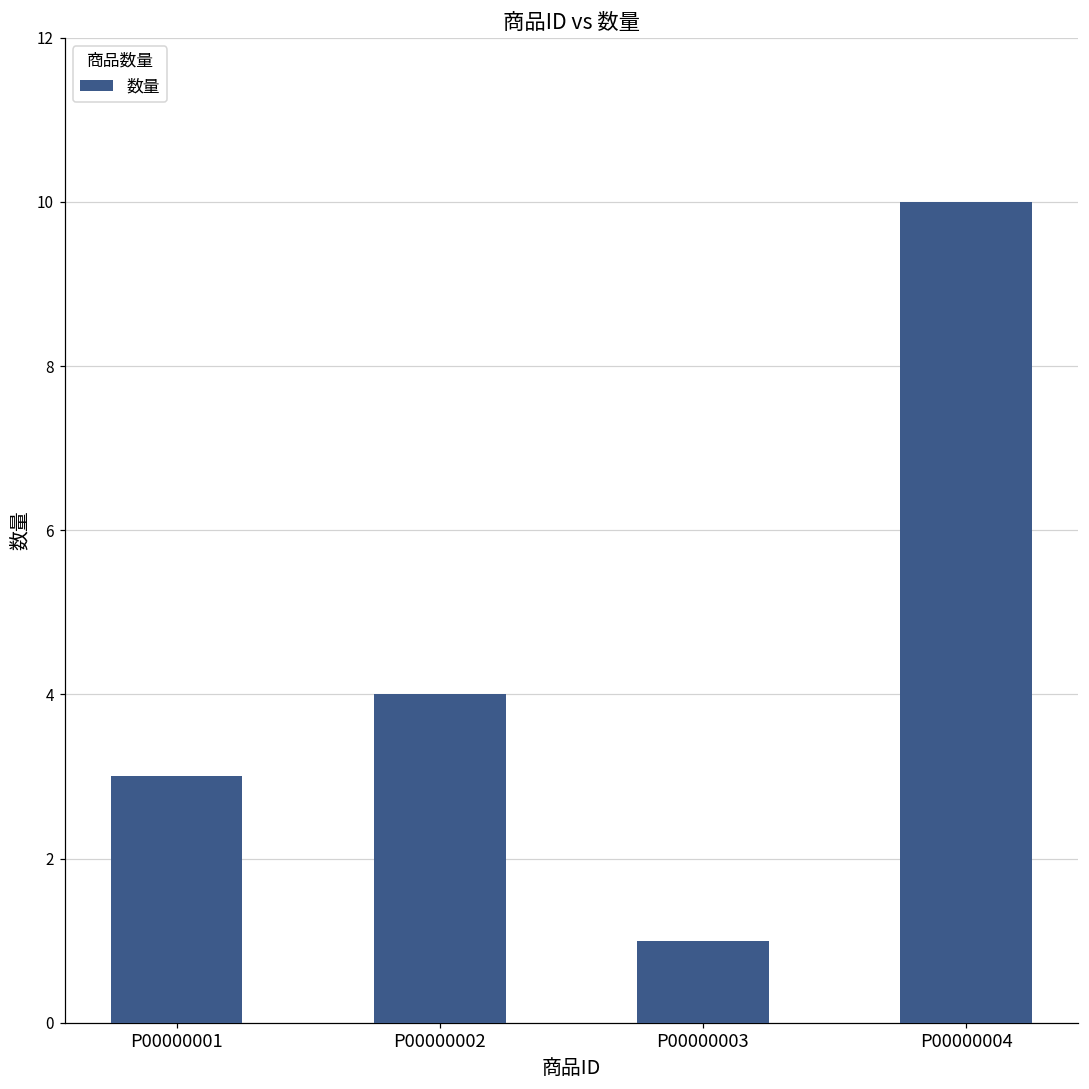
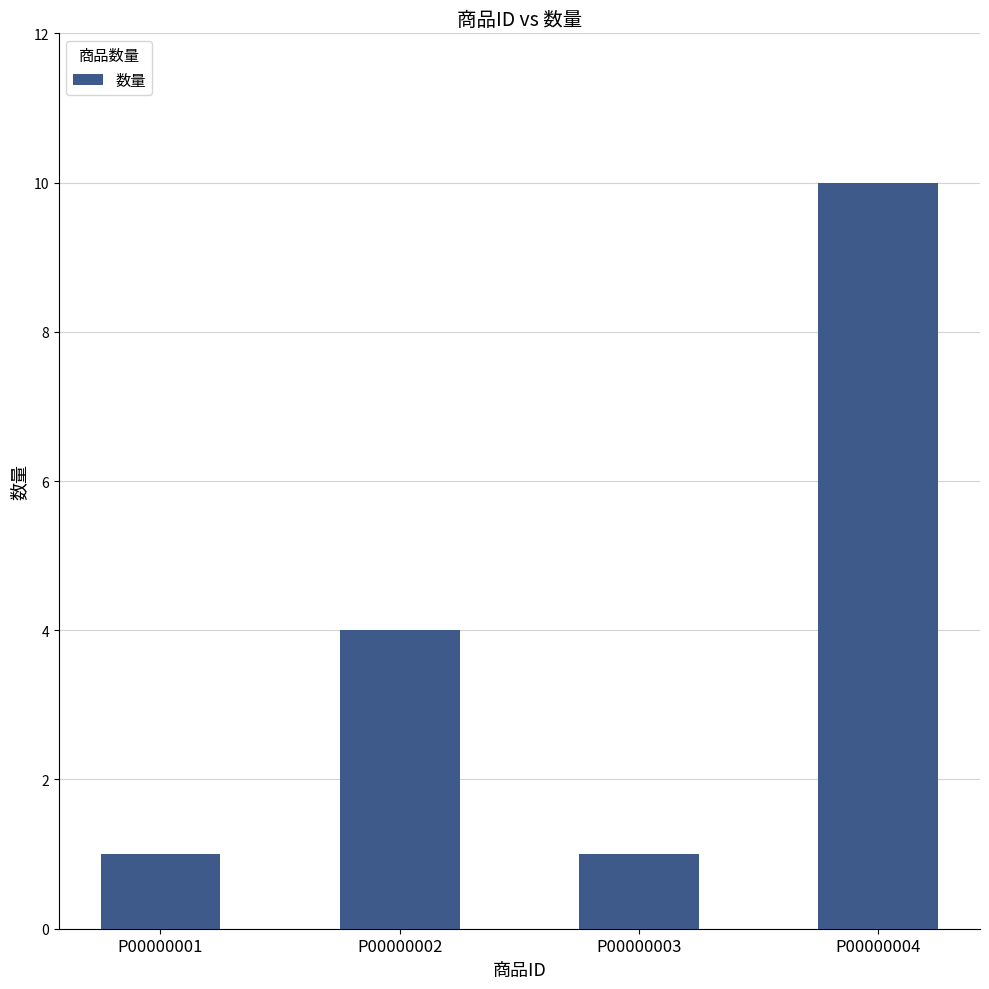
P00000001: 3 -> 1
